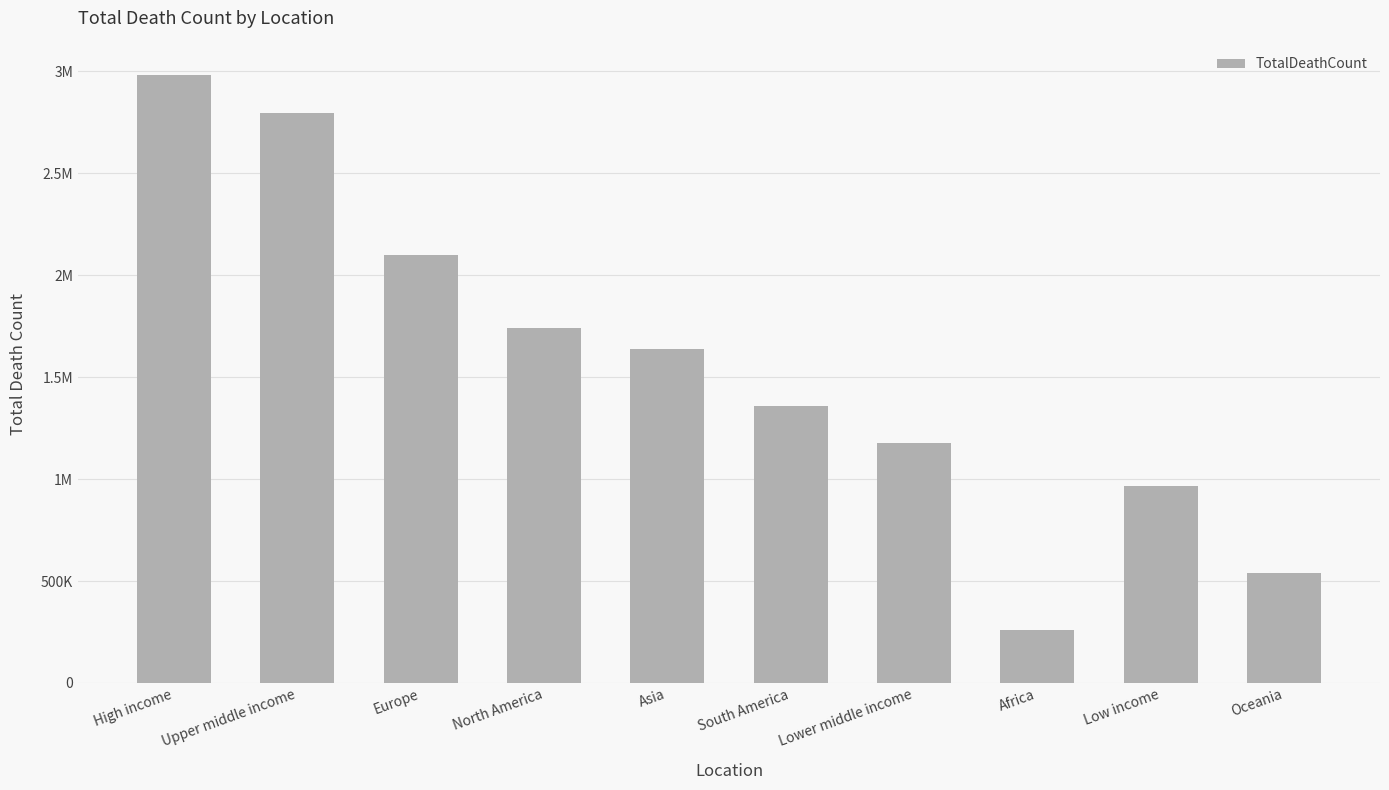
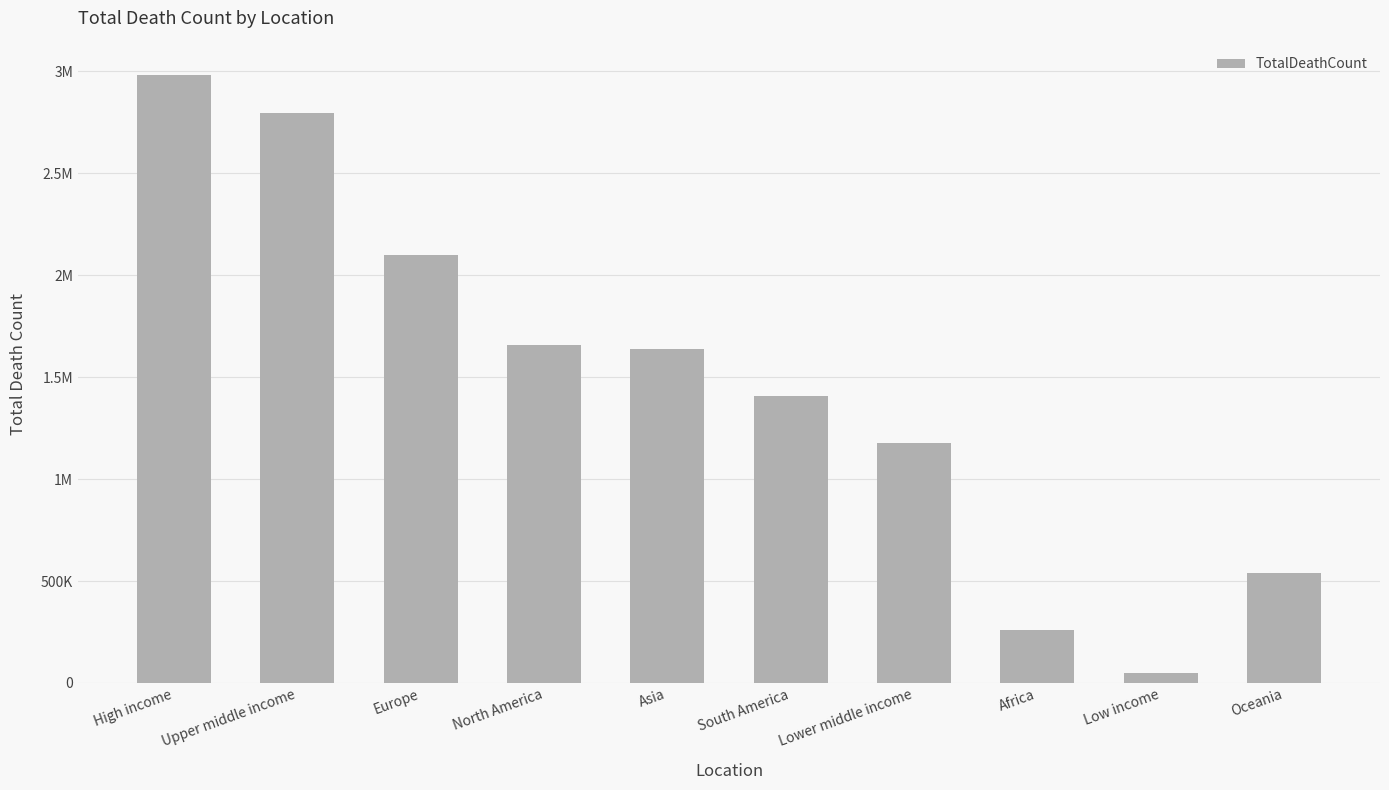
North America: 1740000 -> 1660000
South America: 1360000 -> 1410000
Low income: 970000 -> 50000
